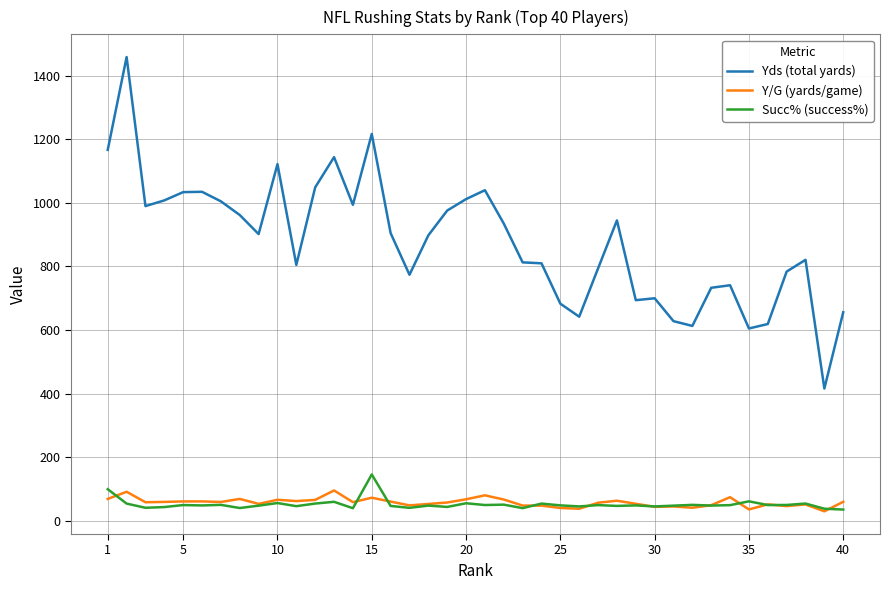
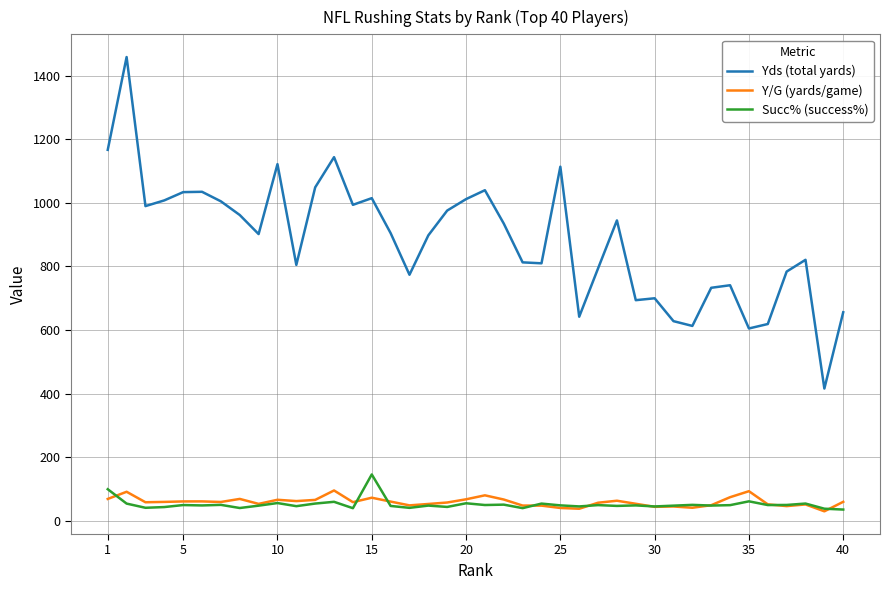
Yds (total yards), 15: 1220 -> 1020
Yds (total yards), 25: 680 -> 1110
Y/G (yards/game), 35: 40 -> 90
